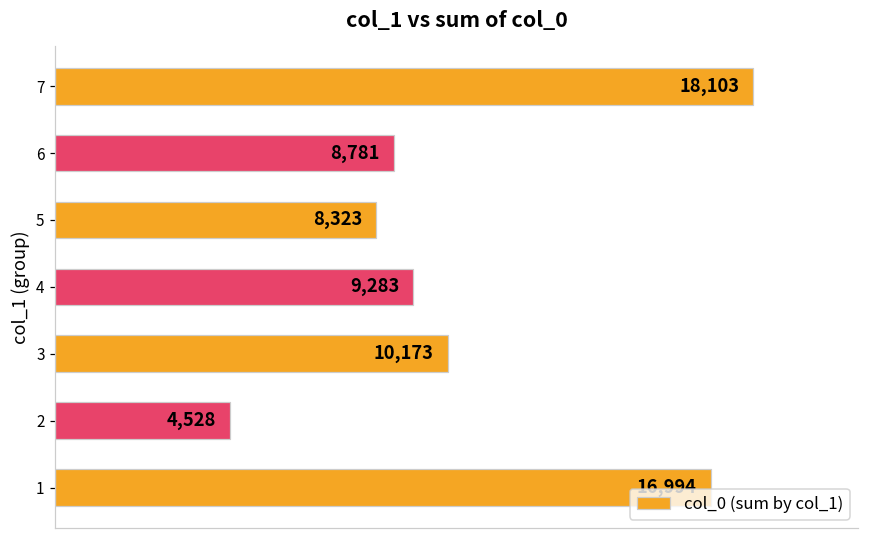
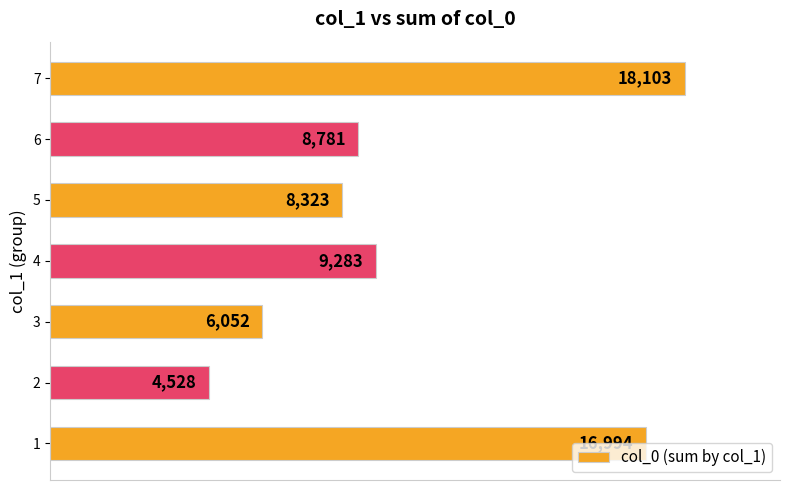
3: 10,173 -> 6,052
